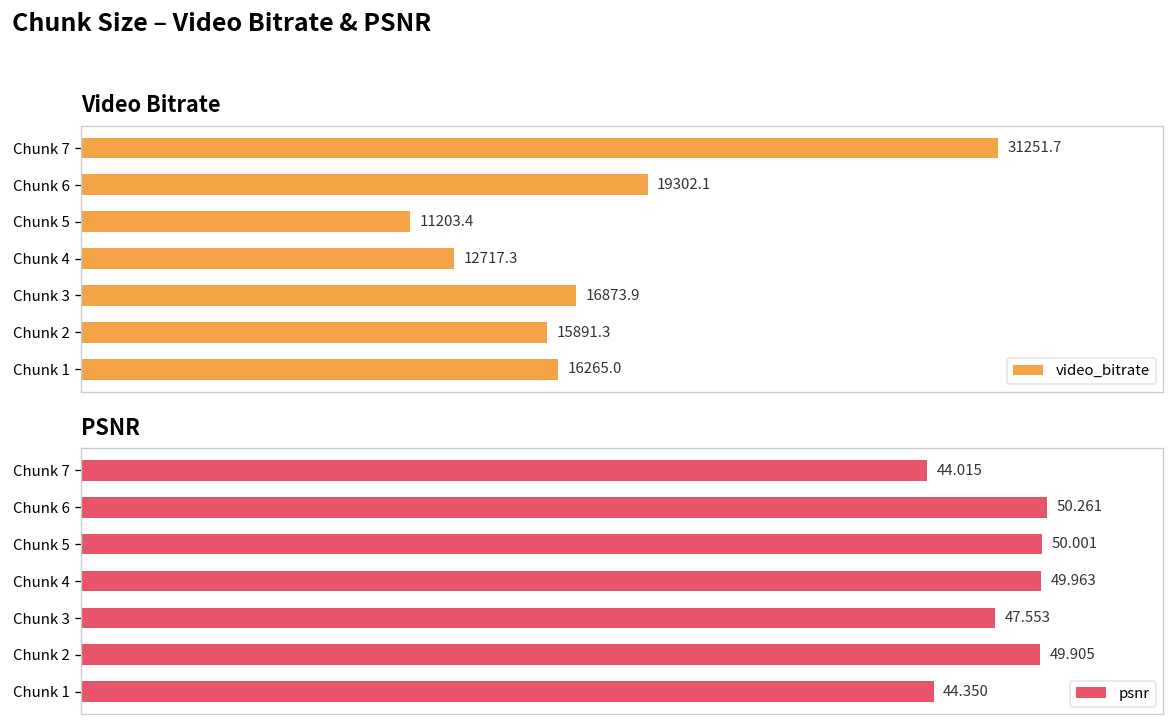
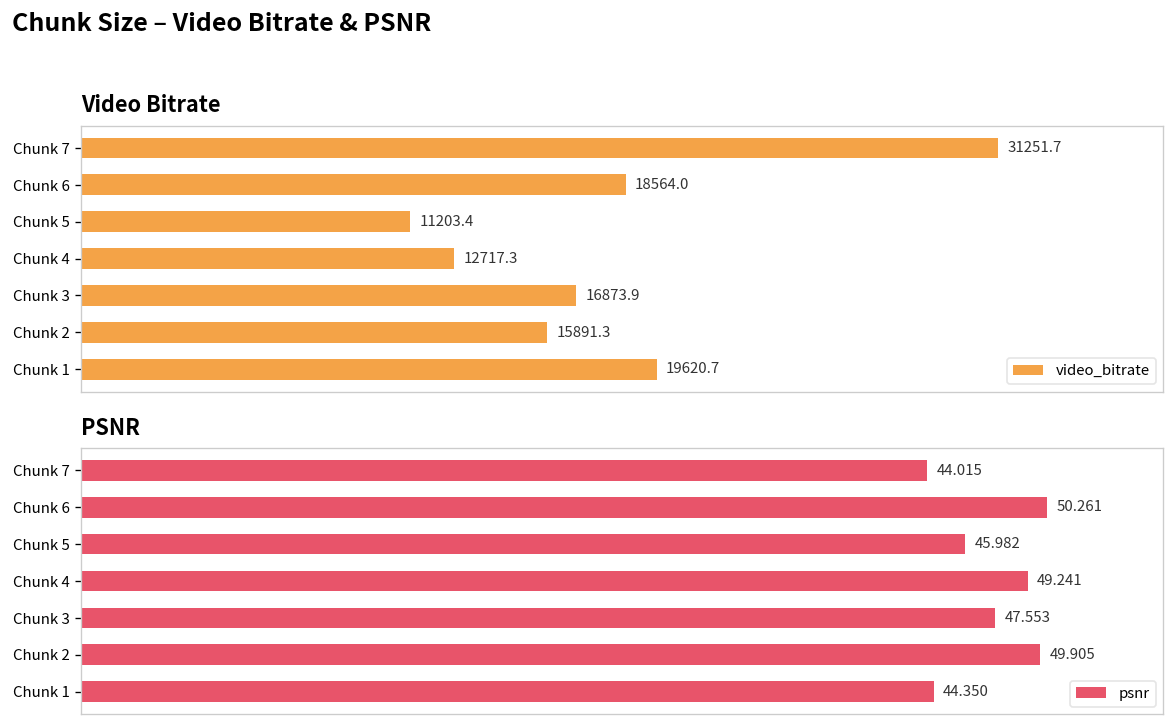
Video Bitrate, Chunk 6: 19302.1 -> 18564.0
Video Bitrate, Chunk 1: 16265.0 -> 19620.7
PSNR, Chunk 5: 50.001 -> 45.982
PSNR, Chunk 4: 49.963 -> 49.241
